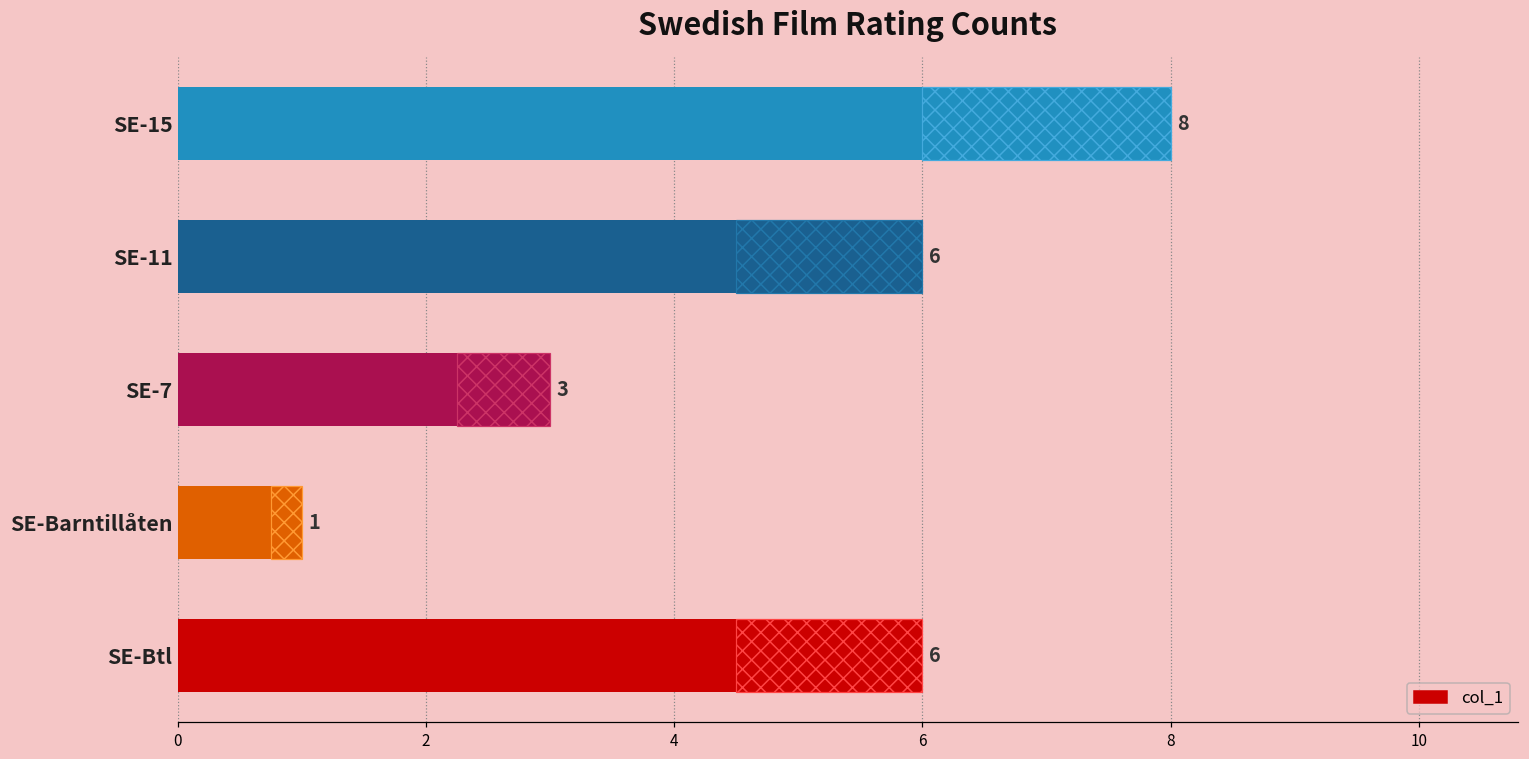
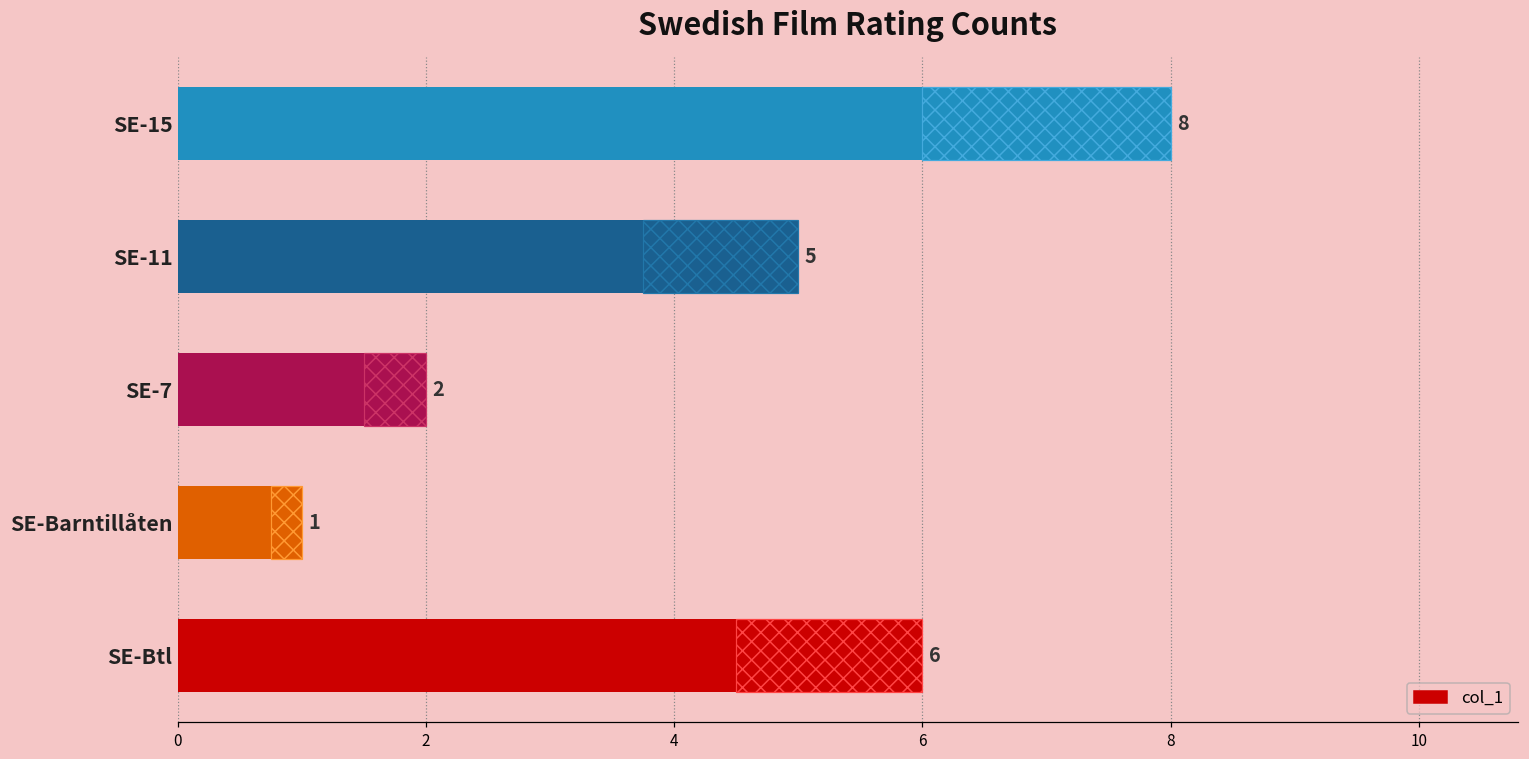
col_1, SE-11: 6 -> 5
col_1, SE-7: 3 -> 2
